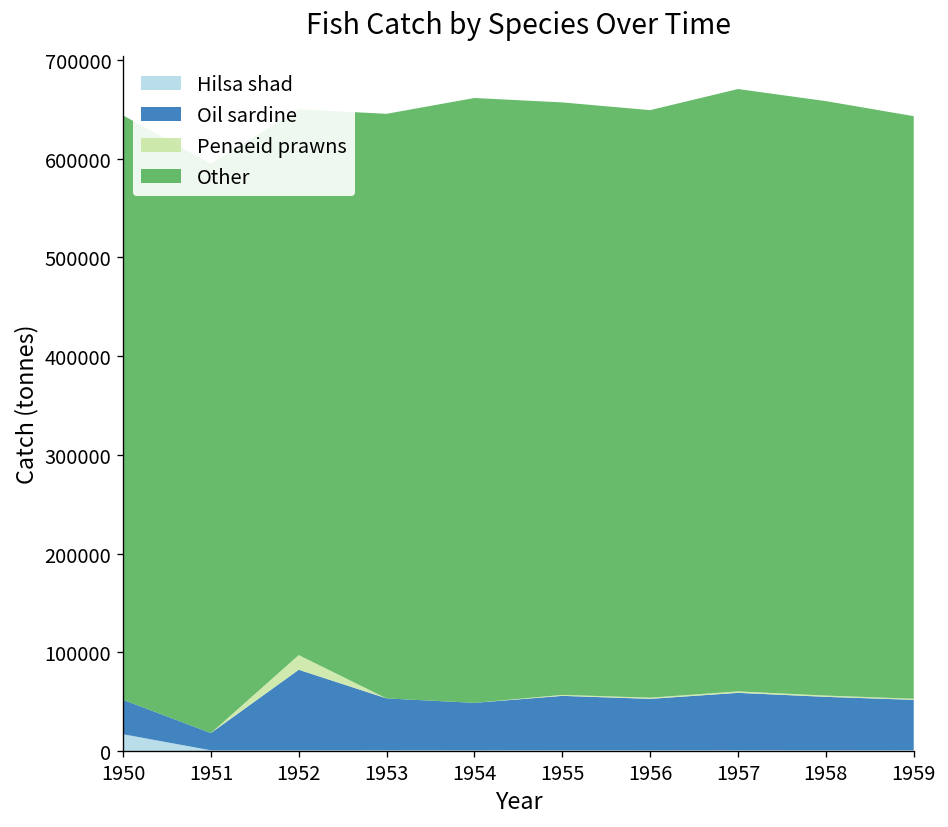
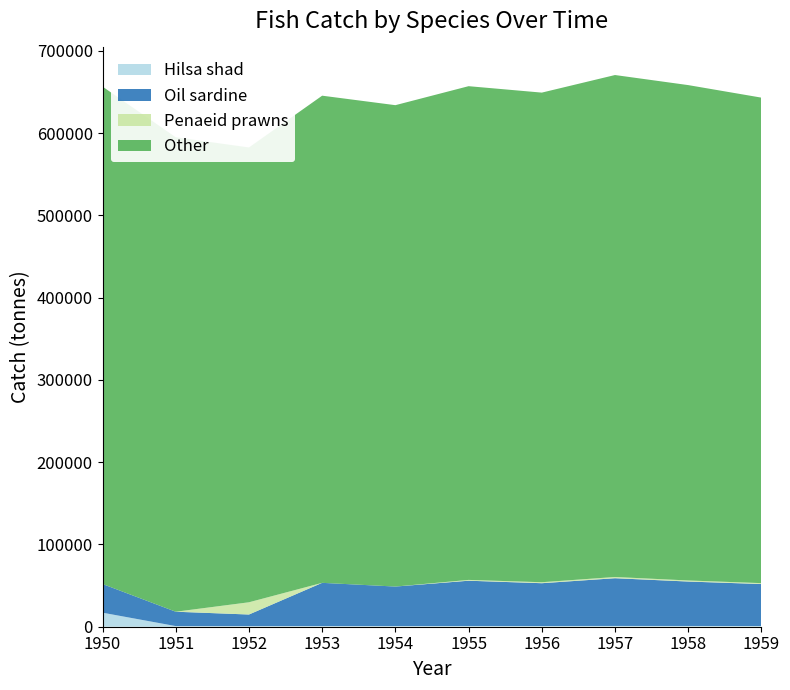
Other, 1950: 590000 -> 600000
Oil sardine, 1952: 80000 -> 10000
Other, 1954: 610000 -> 590000
